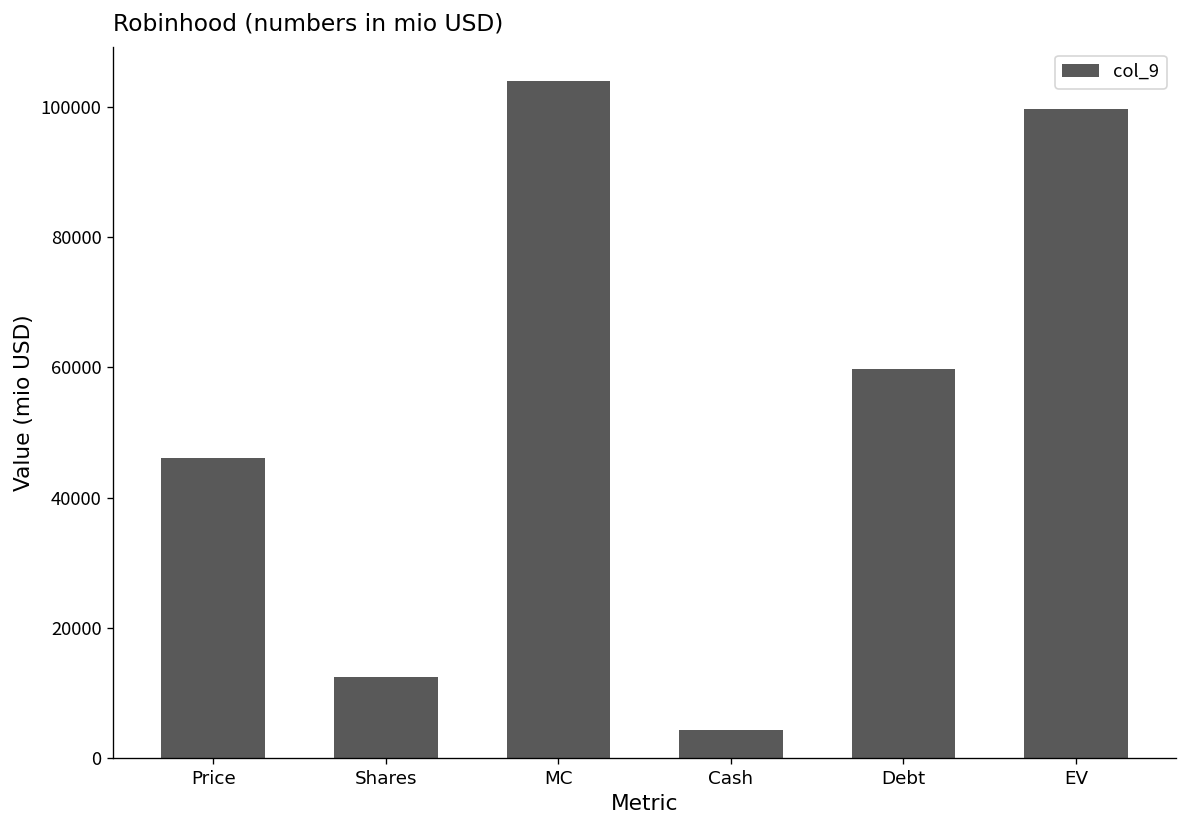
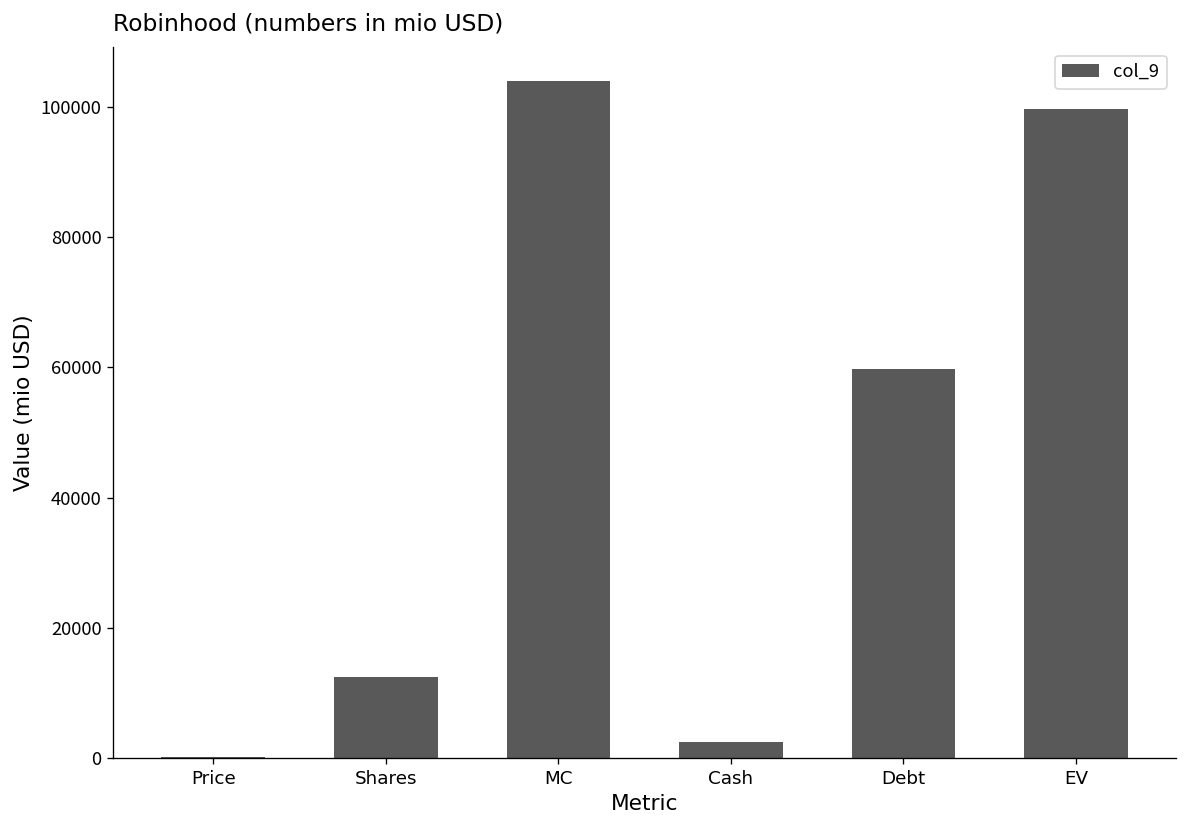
Price: 46000 -> 0
Cash: 4000 -> 2000
